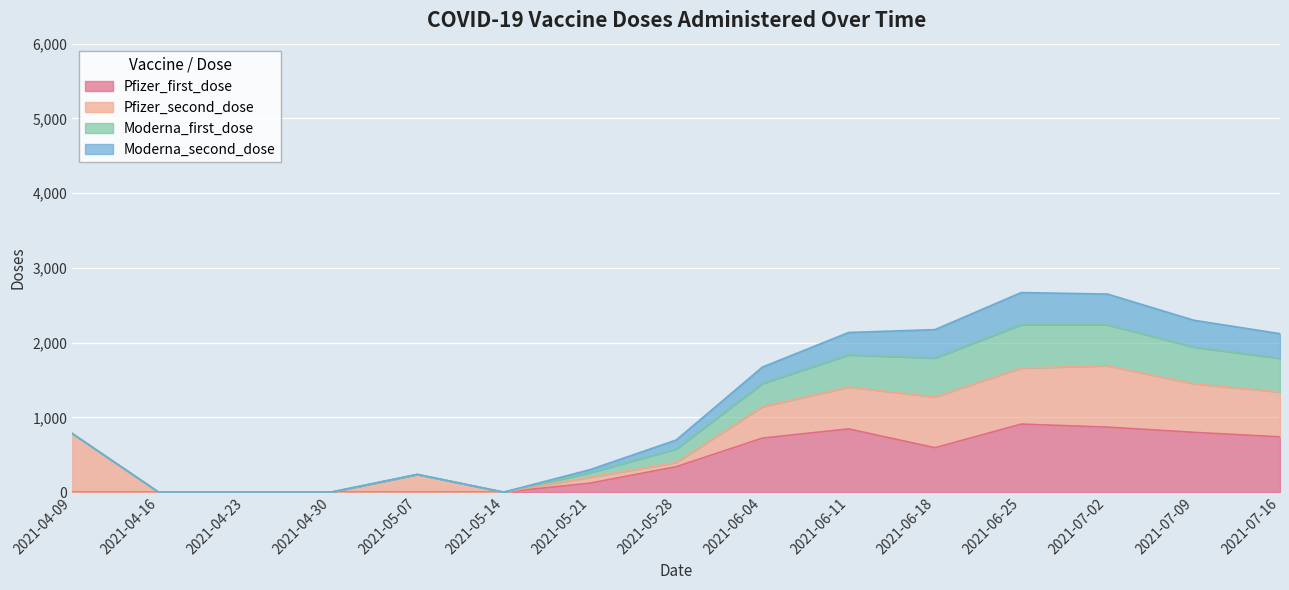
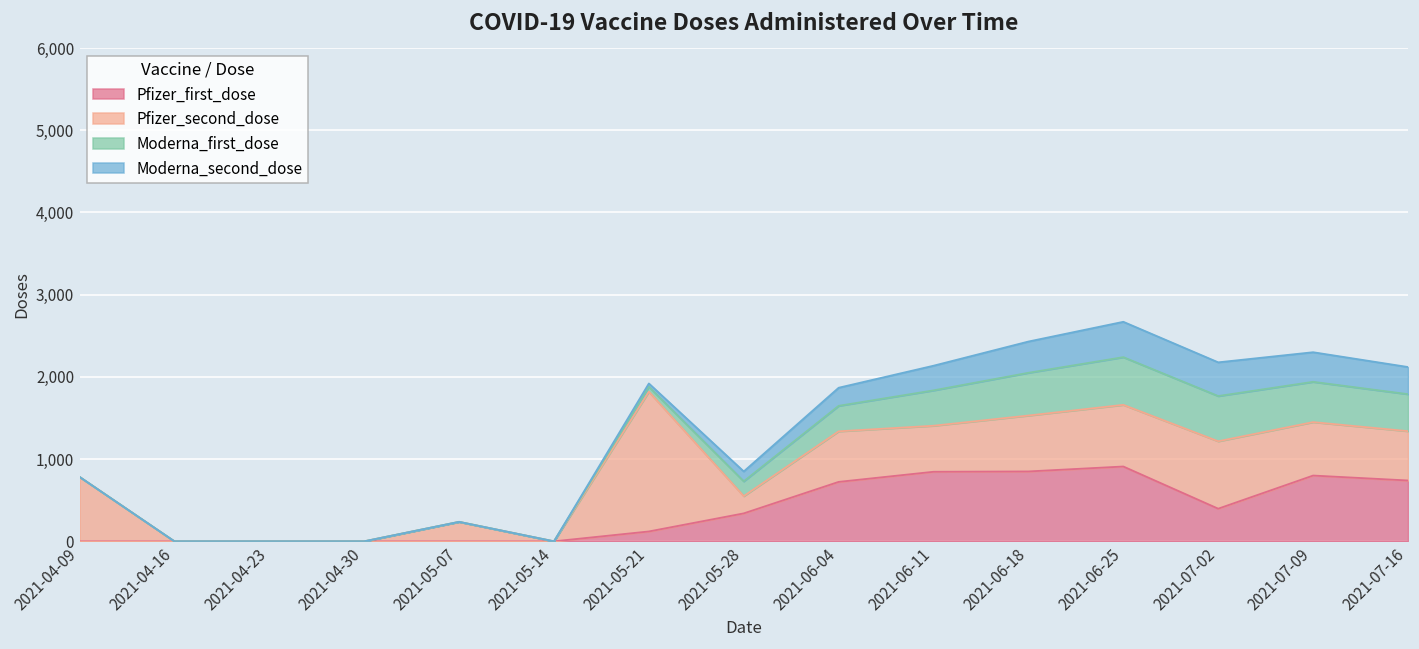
Pfizer_second_dose, 2021-05-21: 100 -> 1,700
Pfizer_second_dose, 2021-05-28: 100 -> 200
Pfizer_second_dose, 2021-06-04: 400 -> 600
Pfizer_first_dose, 2021-06-18: 600 -> 900
Pfizer_first_dose, 2021-07-02: 900 -> 400
